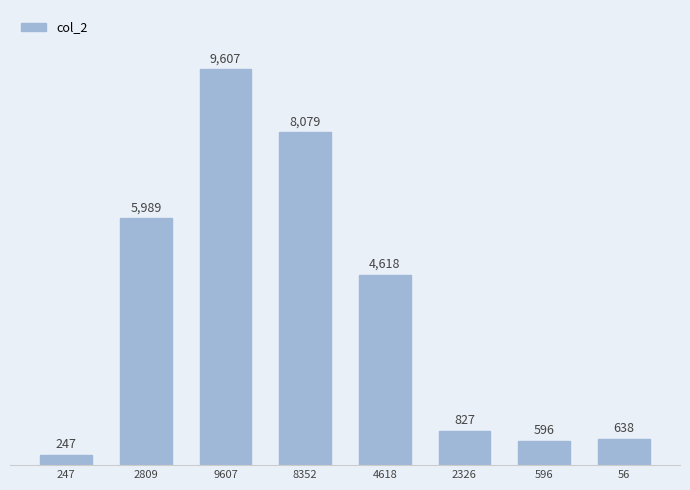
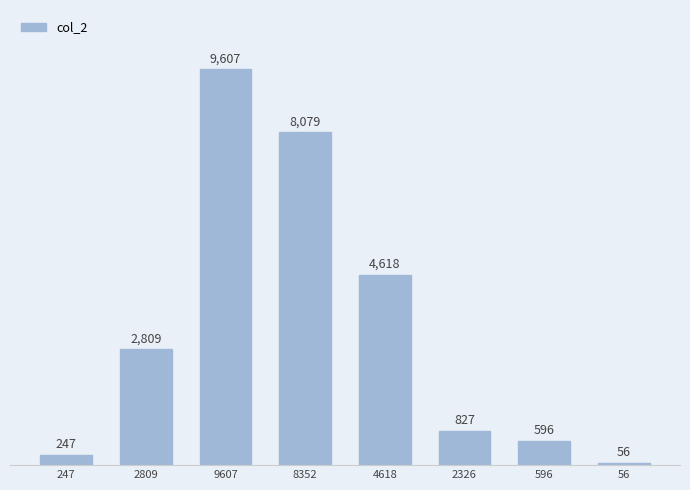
2809: 5,989 -> 2,809
56: 638 -> 56
